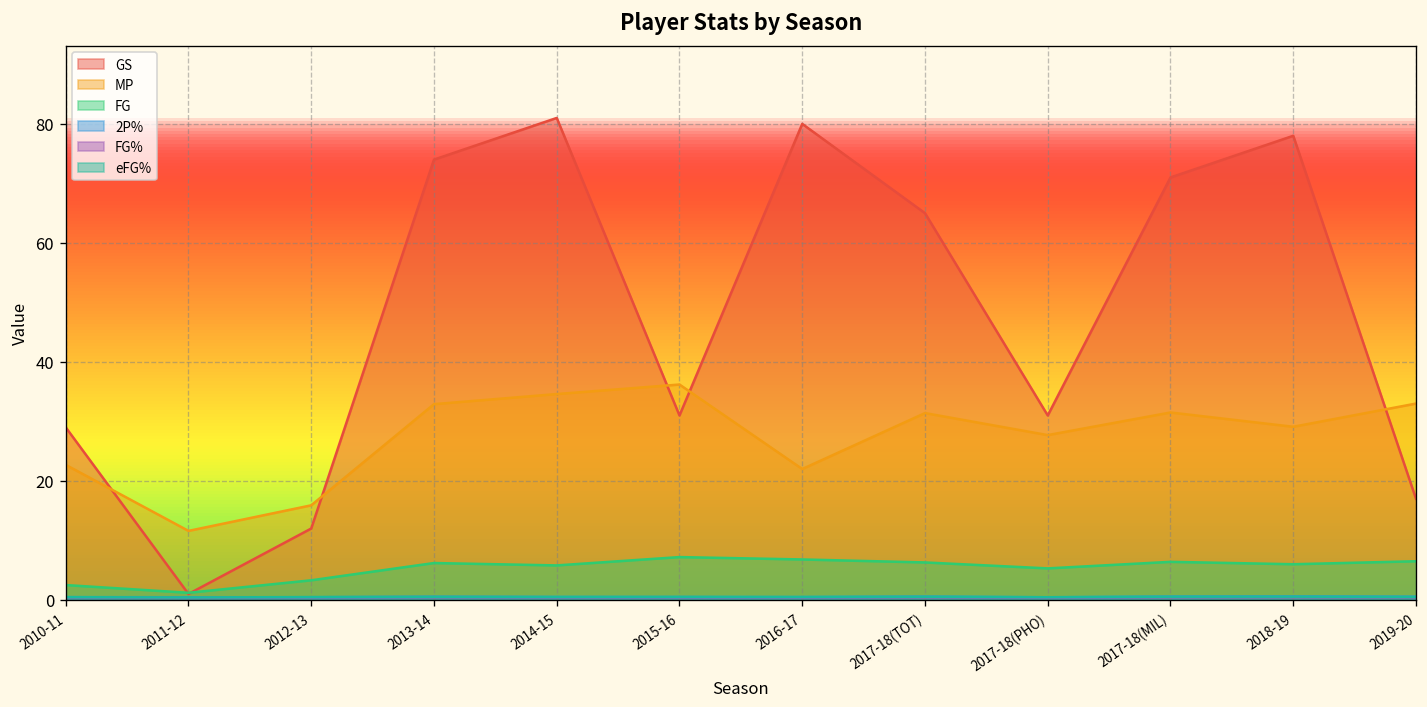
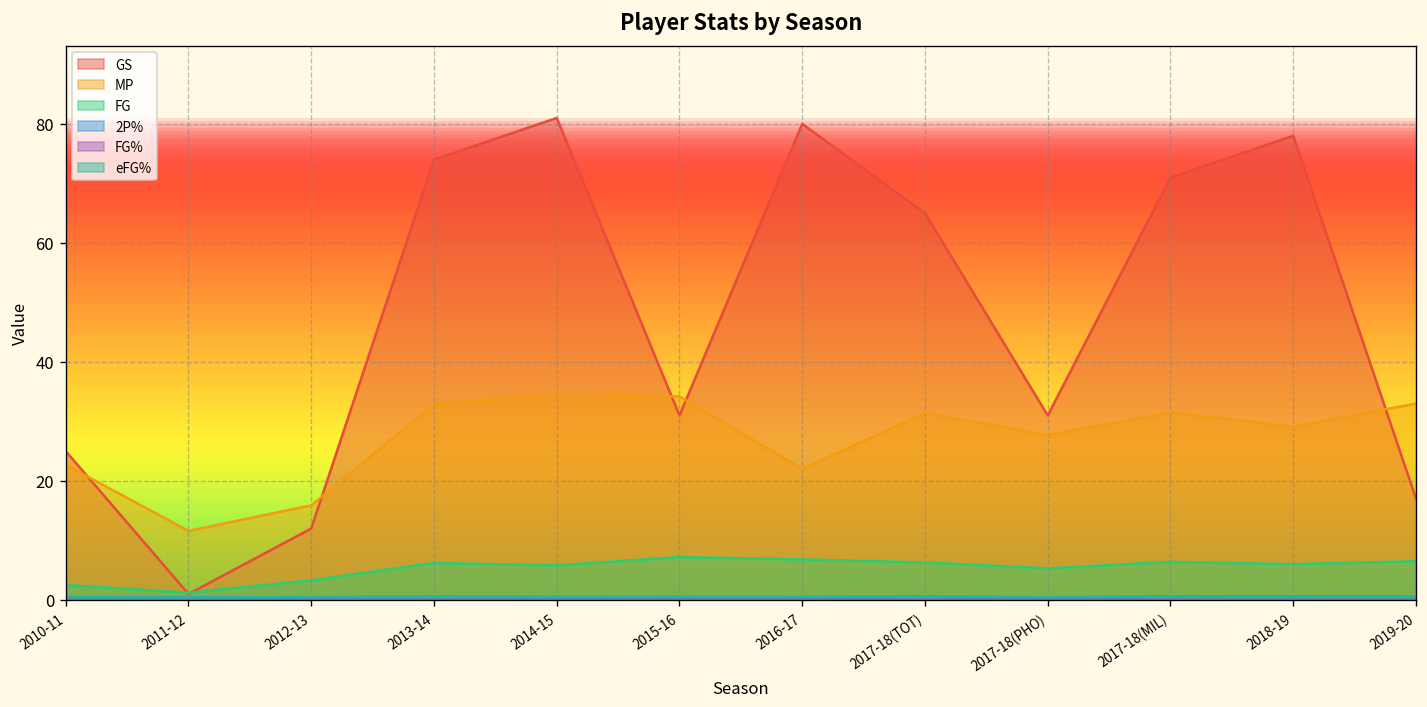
GS, 2010-11: 29 -> 25
MP, 2015-16: 36 -> 34
